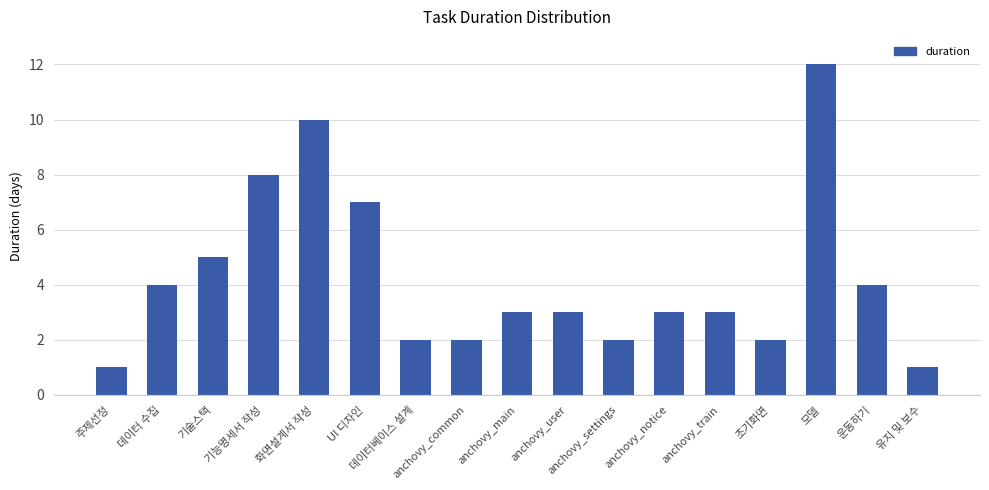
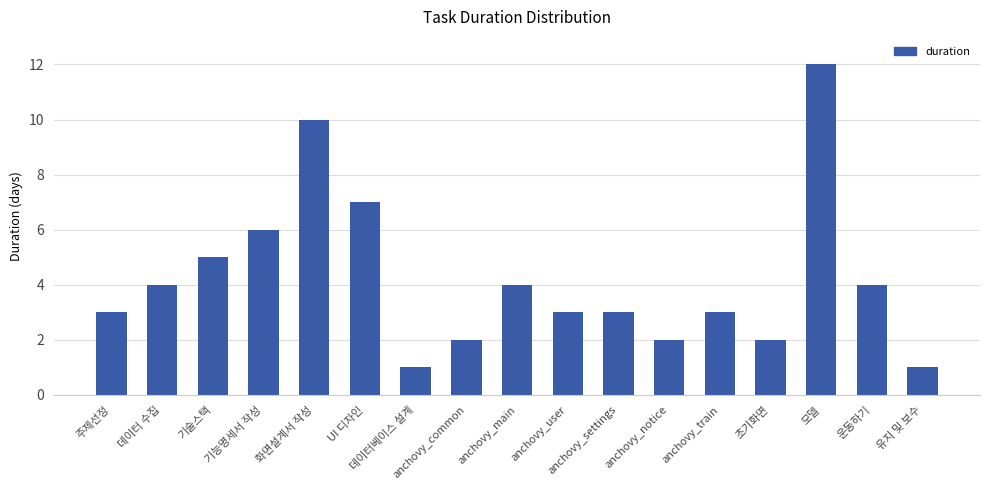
주제선정: 1 -> 3
기능명세서 작성: 8 -> 6
데이터베이스 설계: 2 -> 1
anchovy_main: 3 -> 4
anchovy_settings: 2 -> 3
anchovy_notice: 3 -> 2
